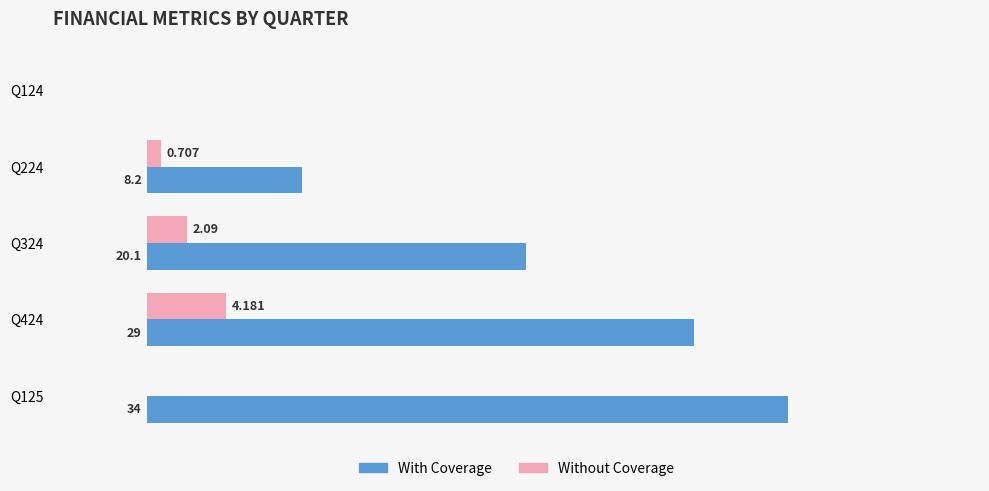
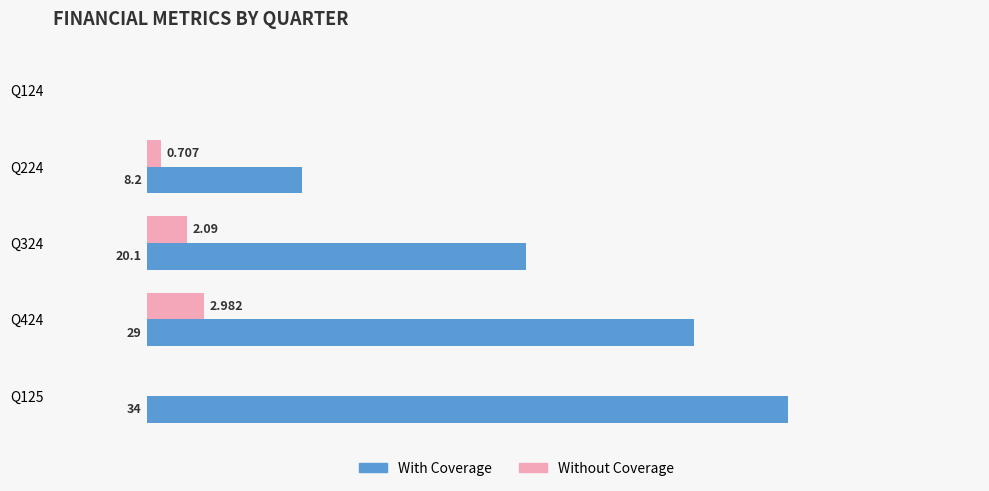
Without Coverage, Q424: 4.181 -> 2.982
